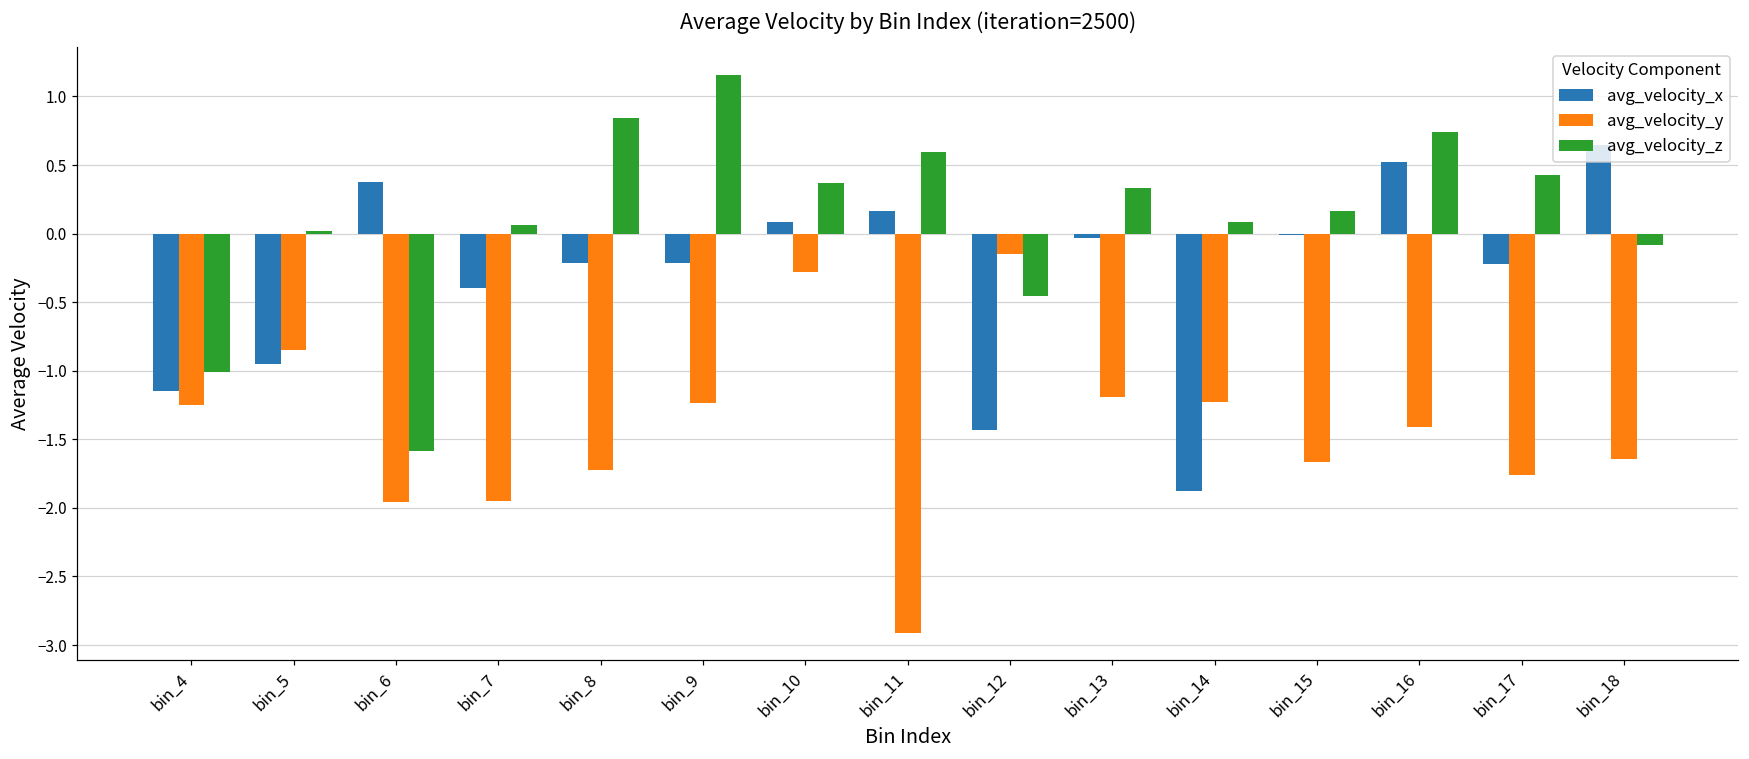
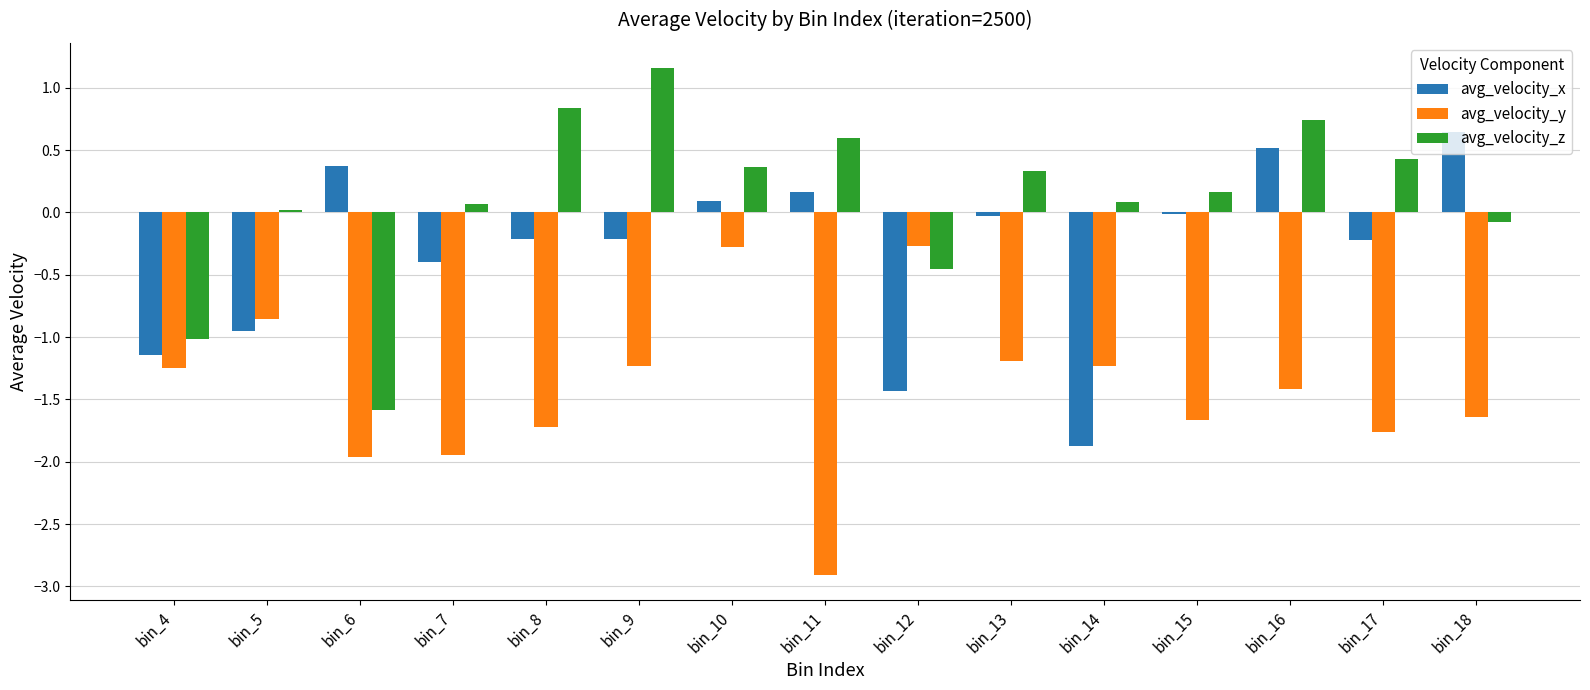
avg_velocity_y, bin_12: -0.15 -> -0.27
